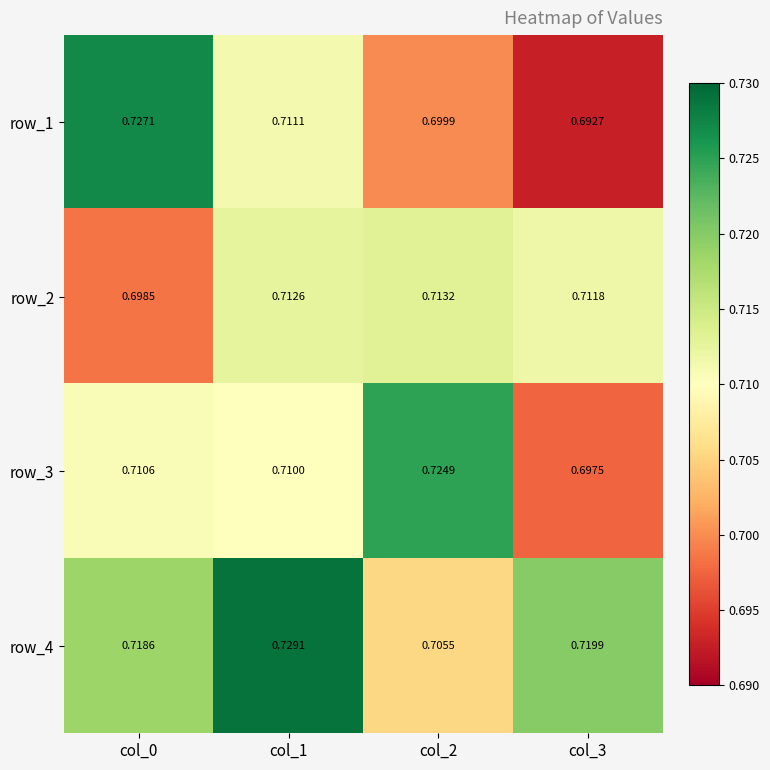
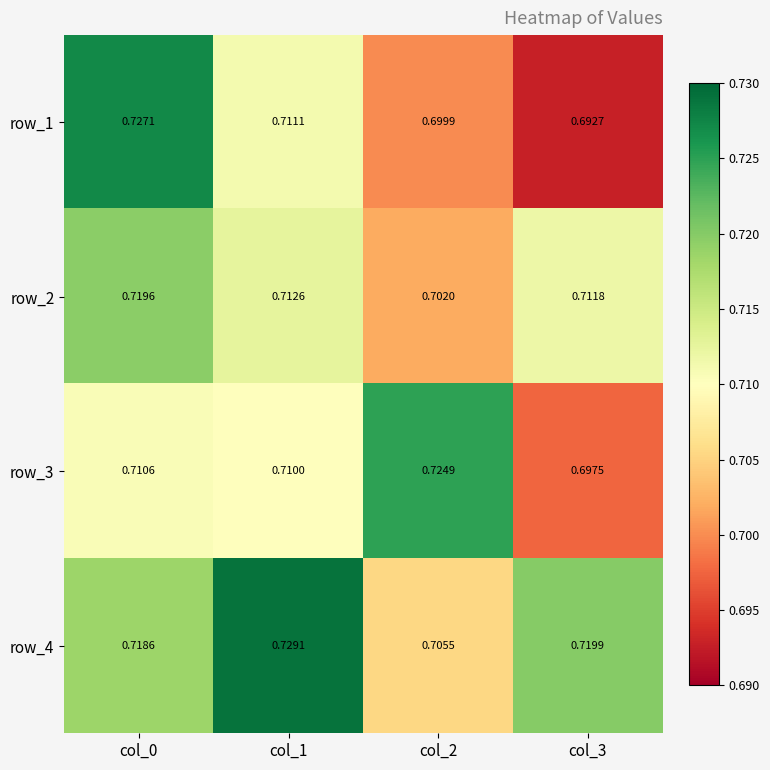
row_2, col_0: 0.6985 -> 0.7196
row_2, col_2: 0.7132 -> 0.7020
